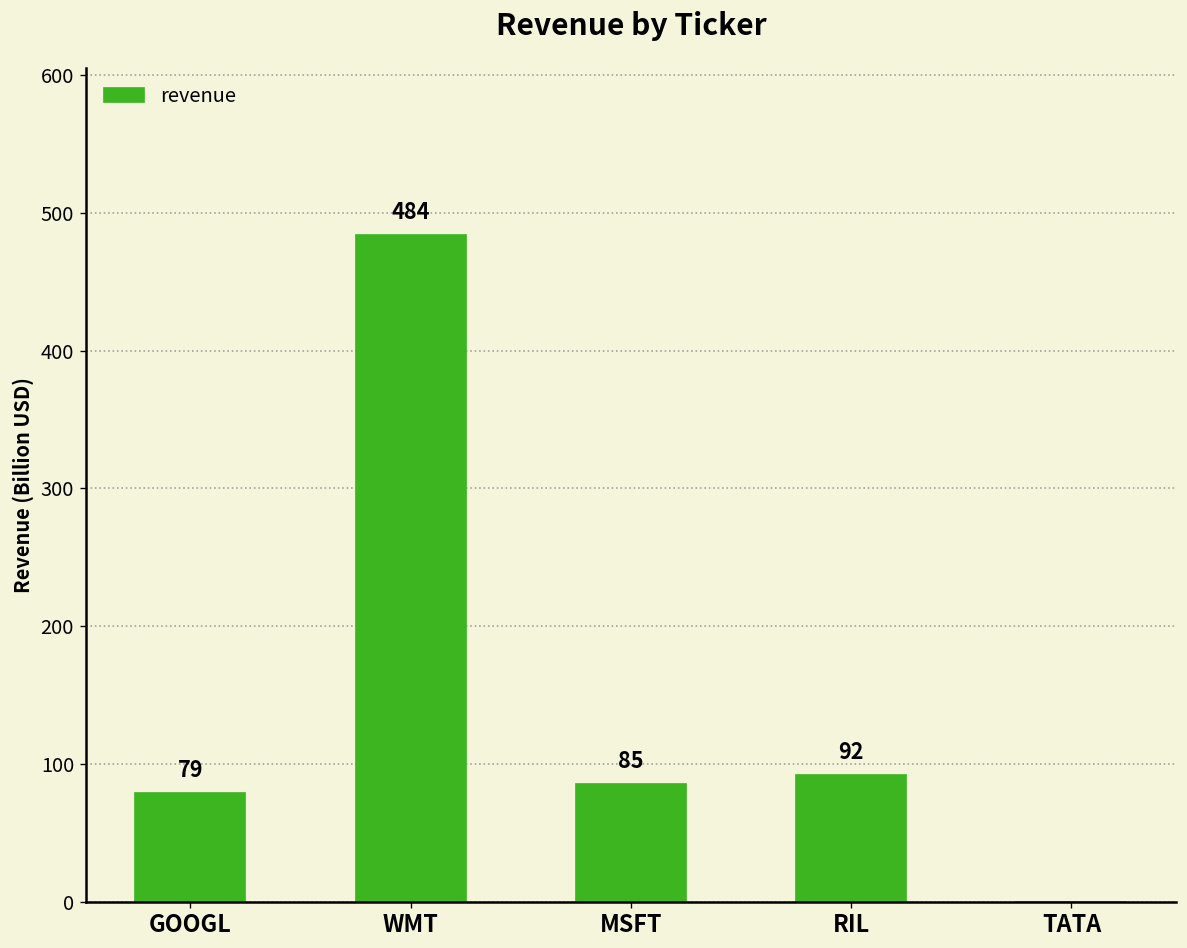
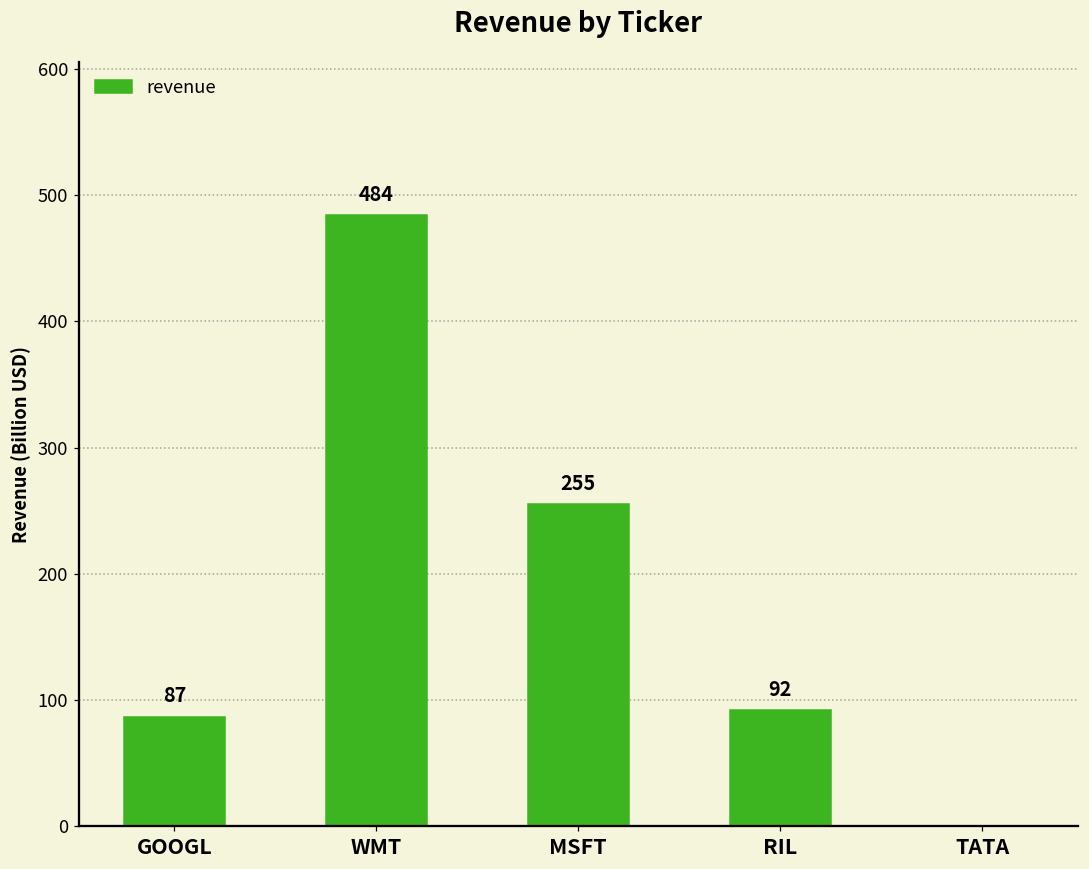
GOOGL: 79 -> 87
MSFT: 85 -> 255
